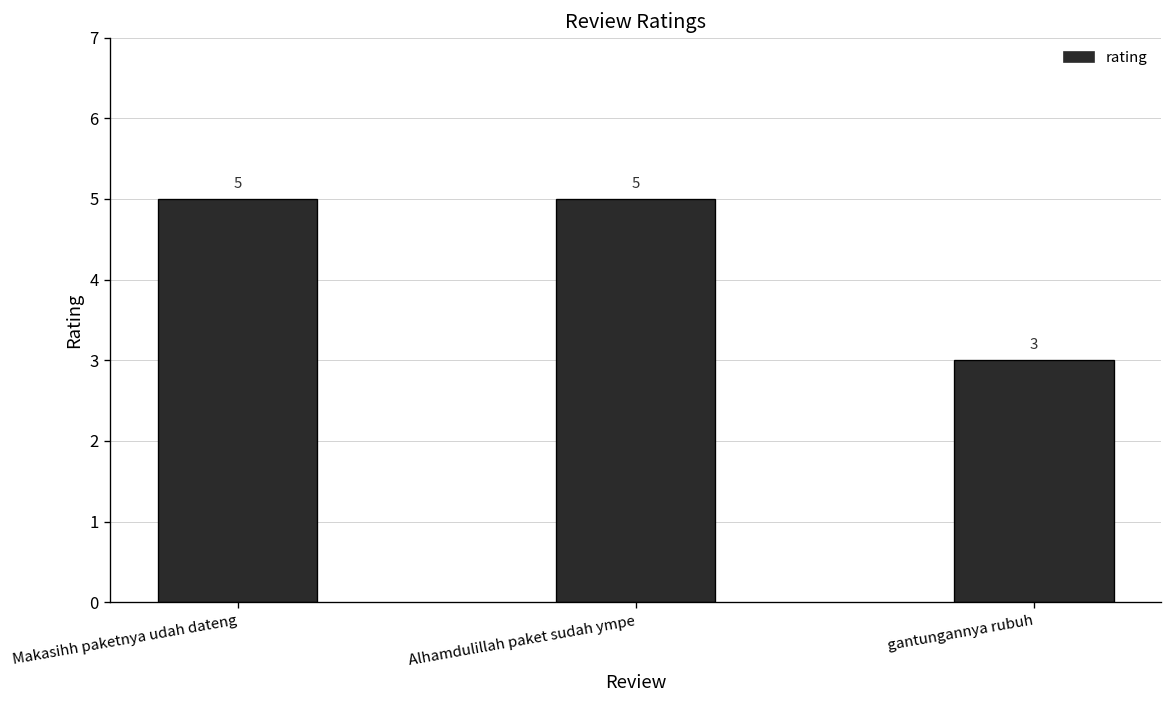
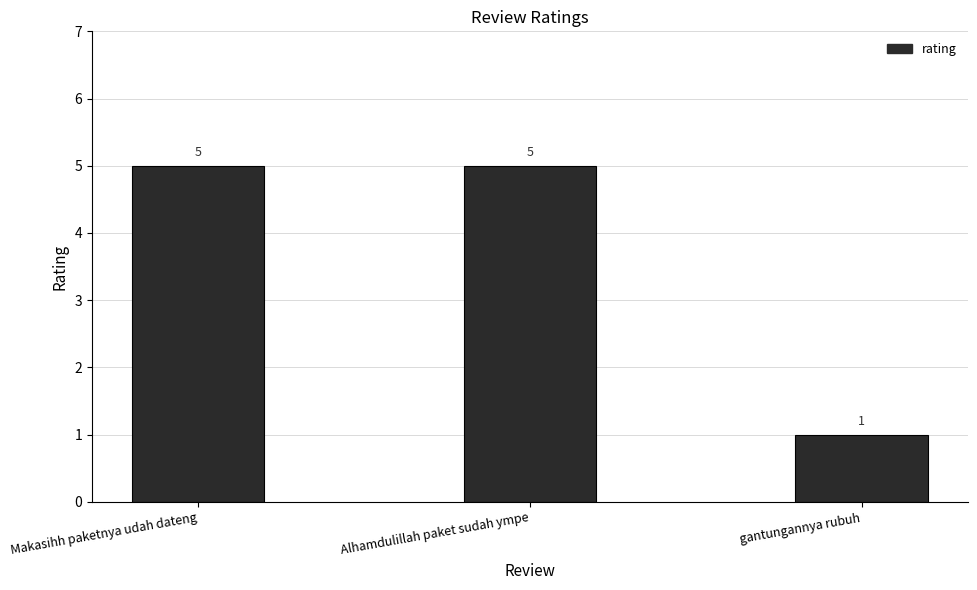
gantungannya rubuh: 3 -> 1
